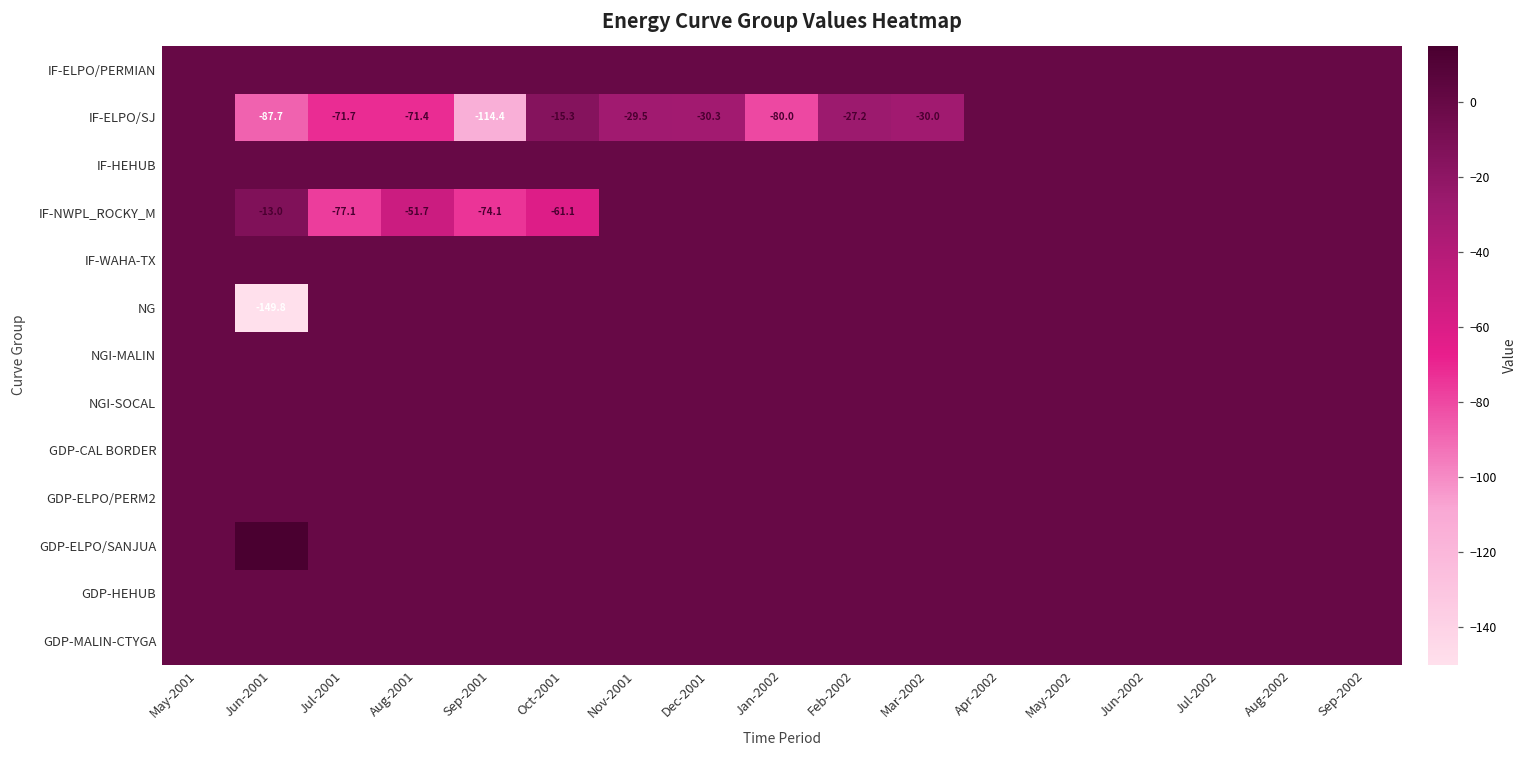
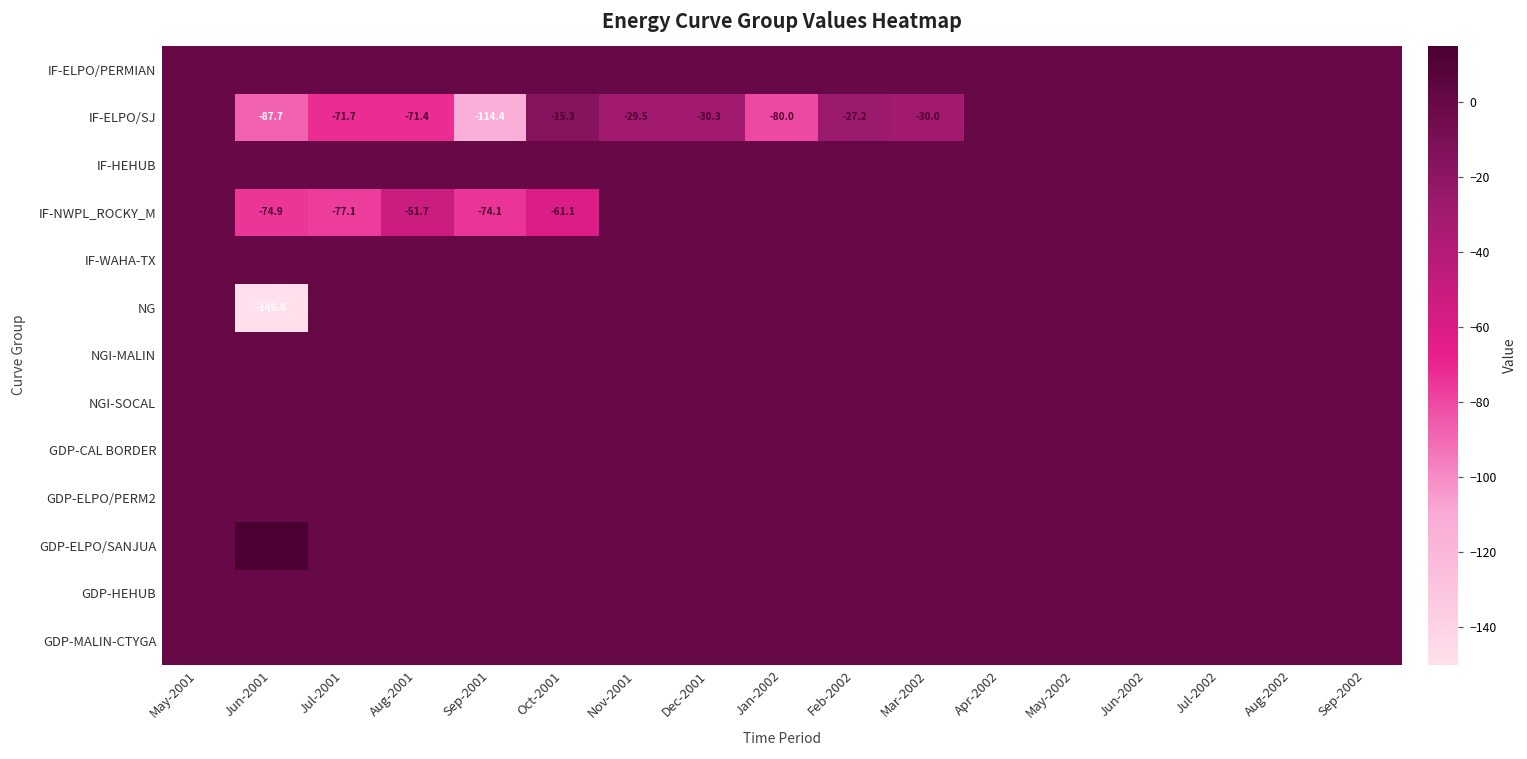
IF-NWPL_ROCKY_M, Jun-2001: -13.0 -> -74.9
